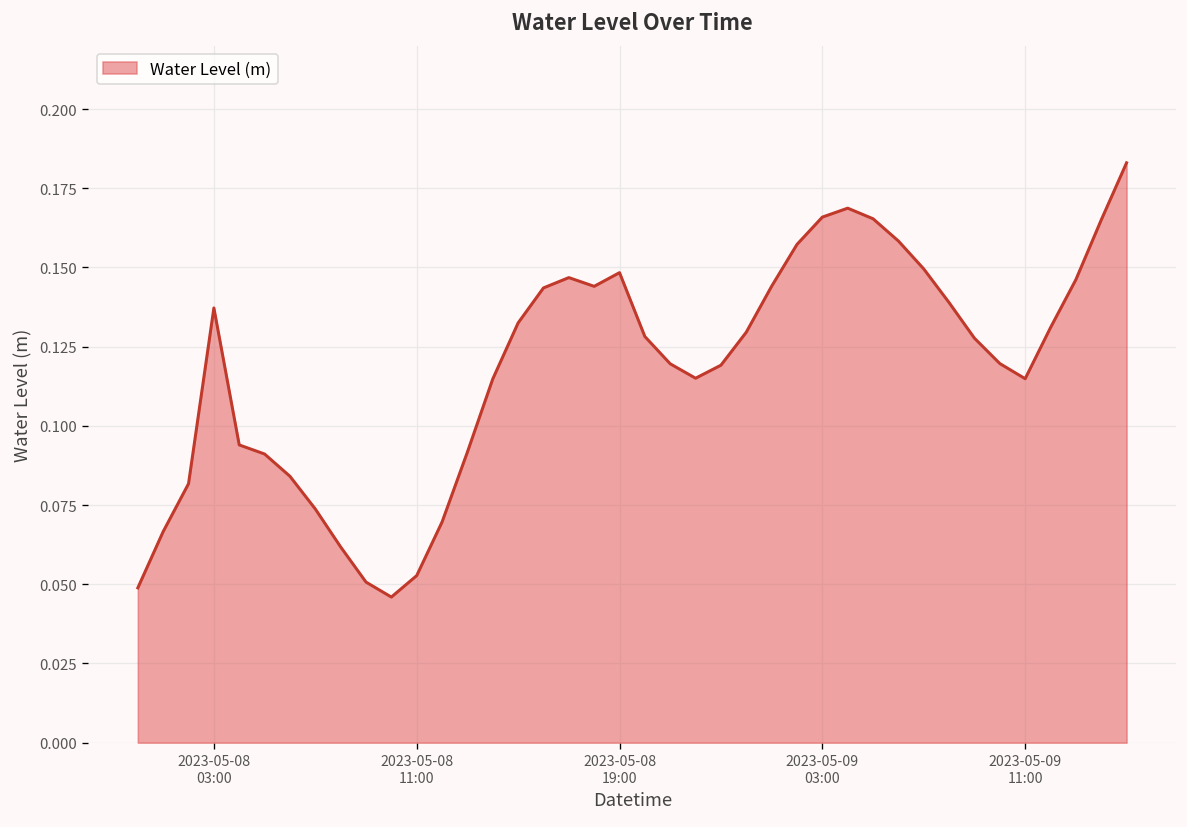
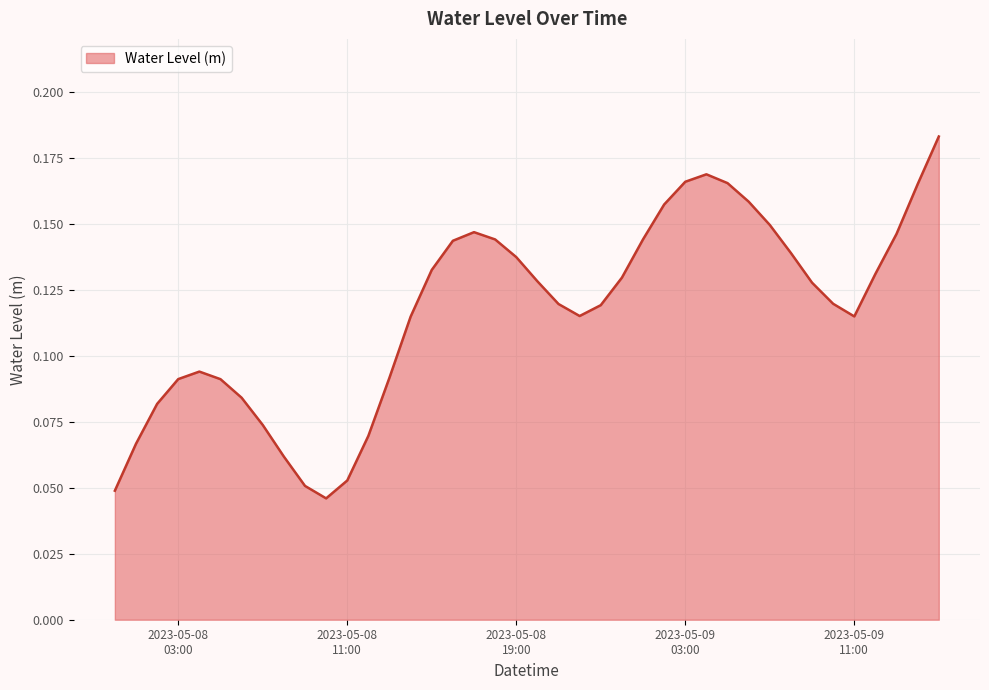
2023-05-08 03:00: 0.137 -> 0.091
2023-05-08 19:00: 0.148 -> 0.137
